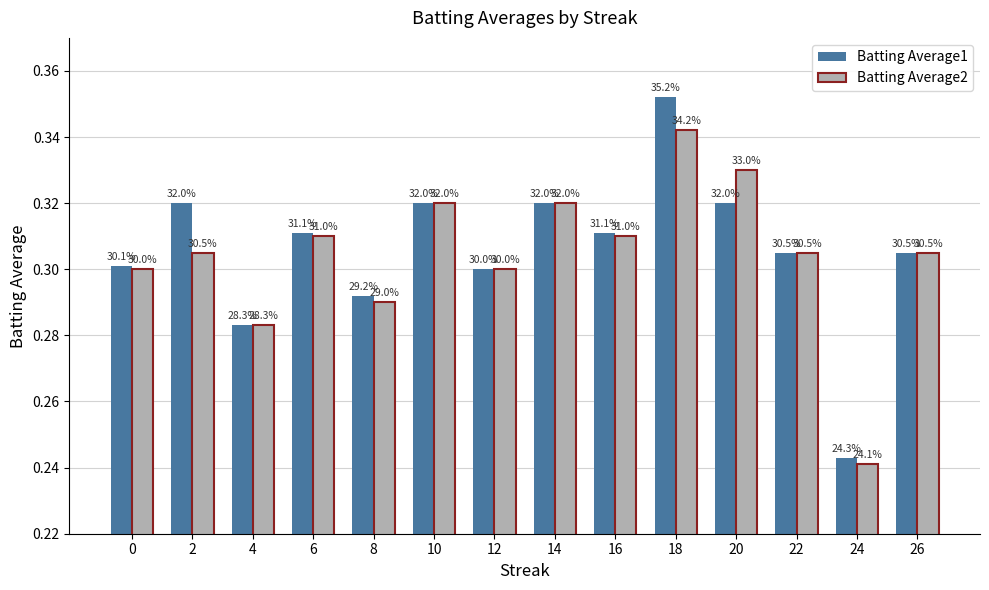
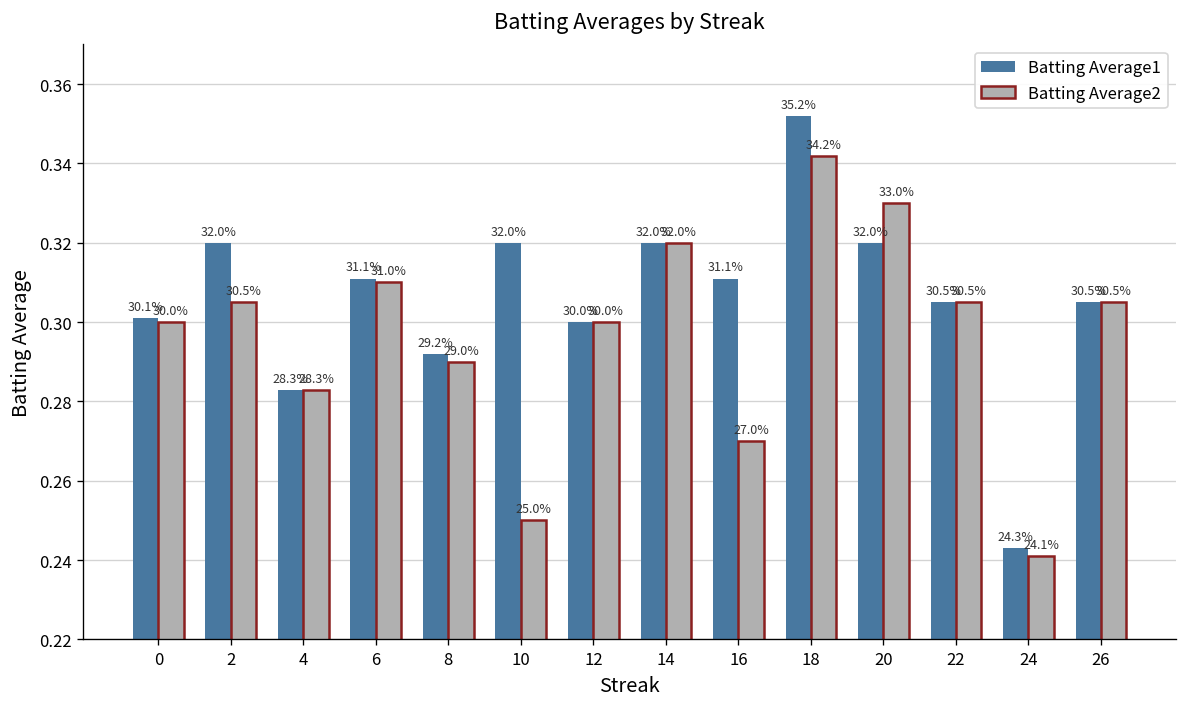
Batting Average2, 10: 32.0% -> 25.0%
Batting Average2, 16: 31.0% -> 27.0%
